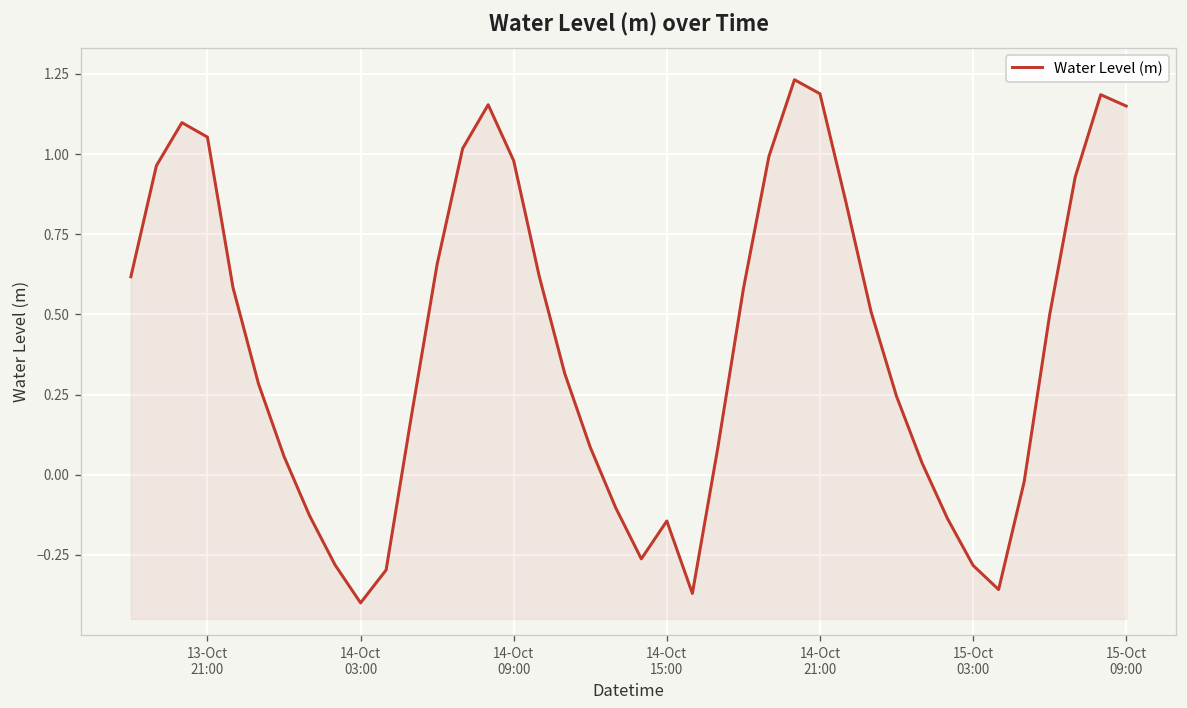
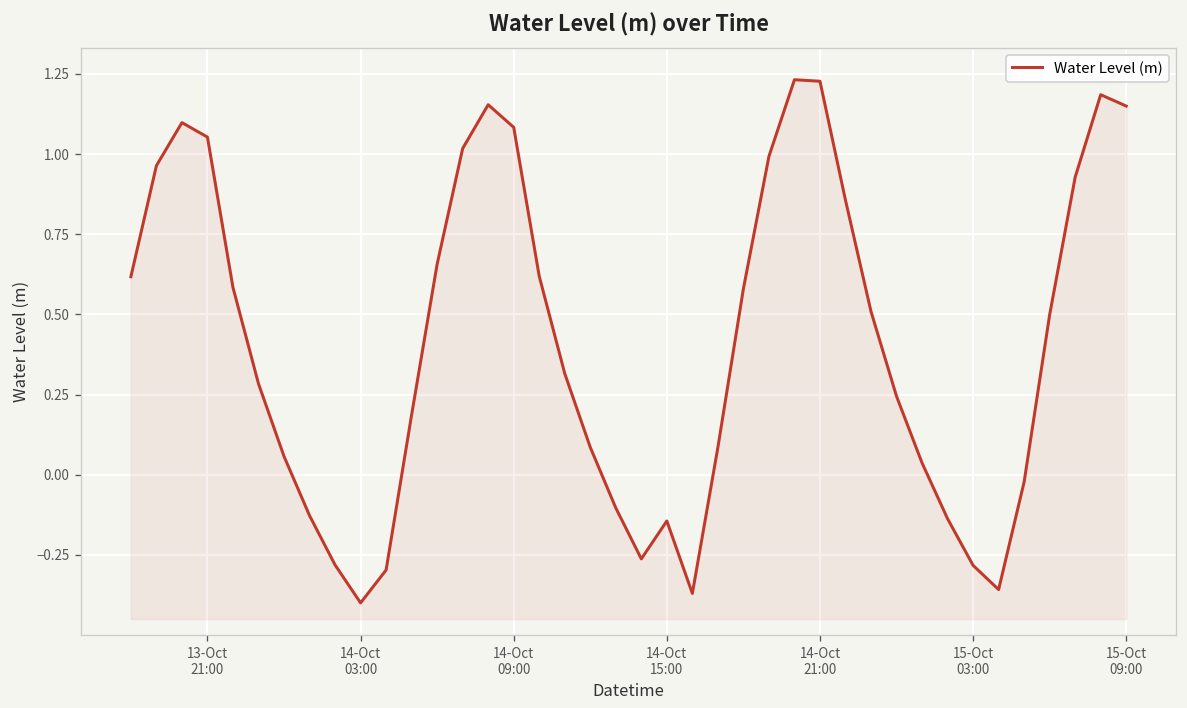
14-Oct 09:00: 0.98 -> 1.08
14-Oct 21:00: 1.19 -> 1.23
